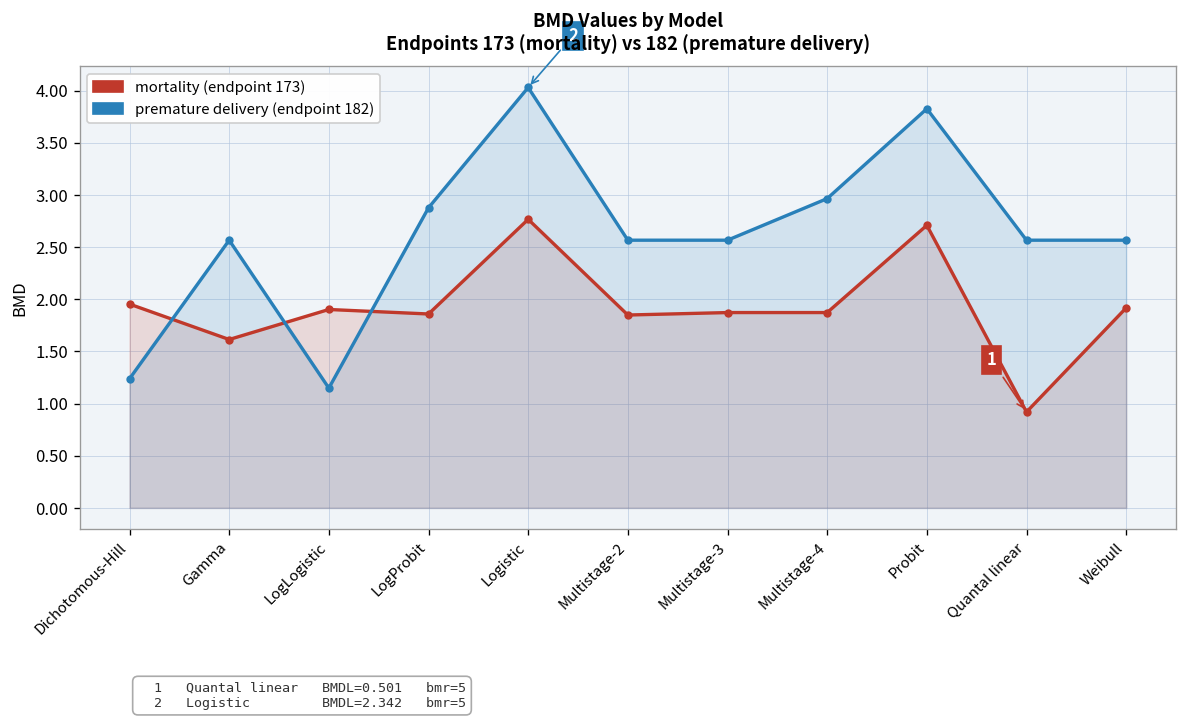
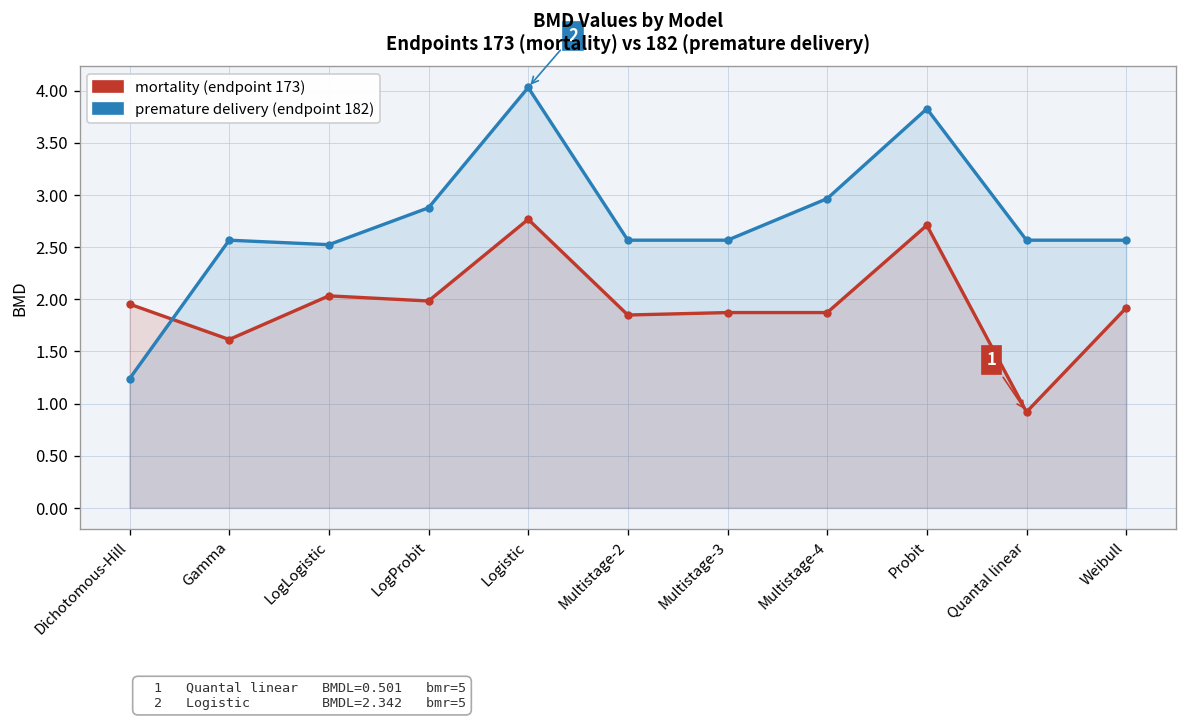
mortality (endpoint 173), LogLogistic: 1.9 -> 2.0
premature delivery (endpoint 182), LogLogistic: 1.1 -> 2.5
mortality (endpoint 173), LogProbit: 1.9 -> 2.0
